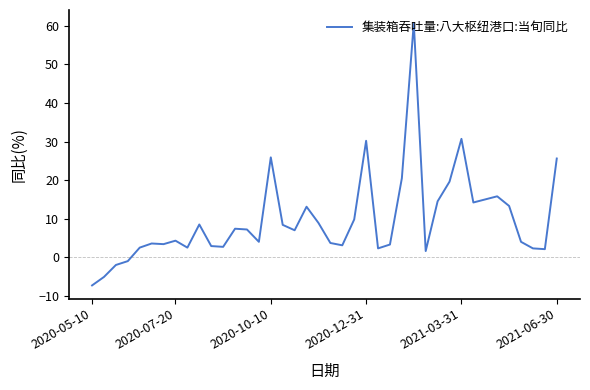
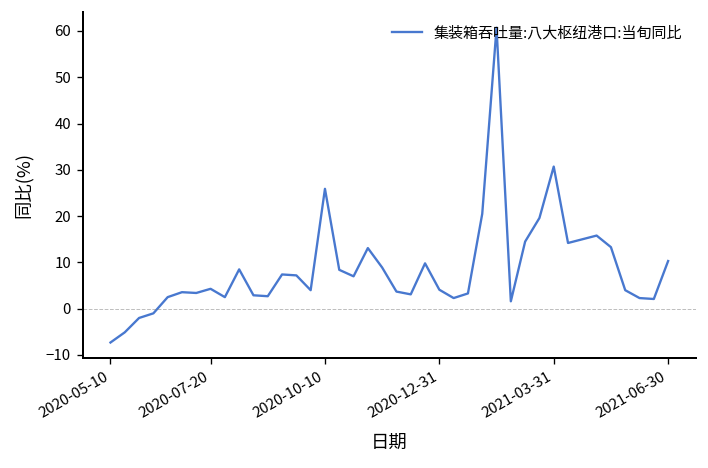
2020-12-31: 30 -> 4
2021-06-30: 26 -> 10
